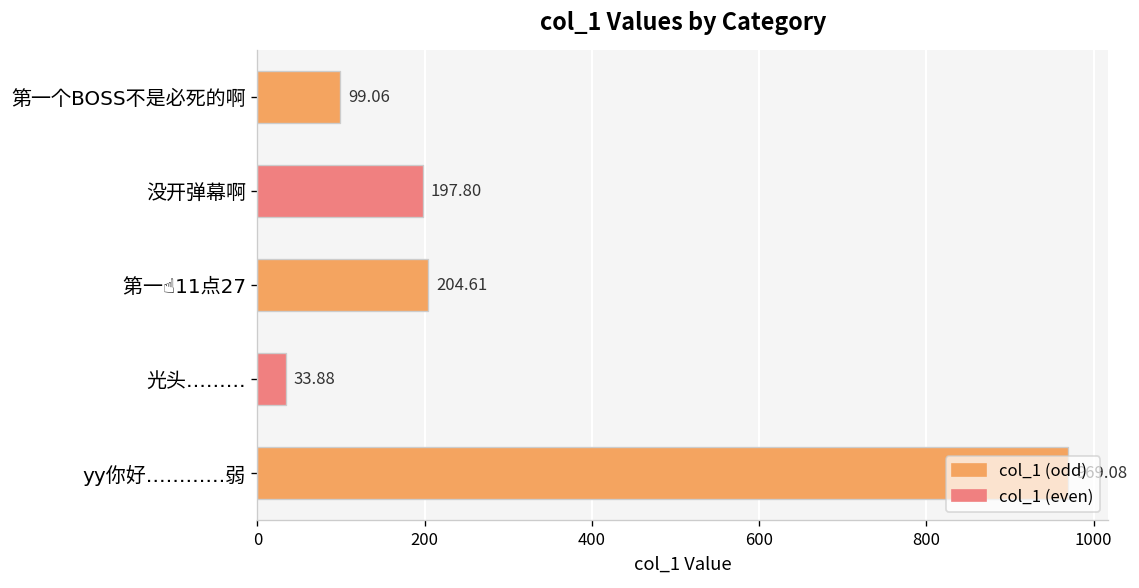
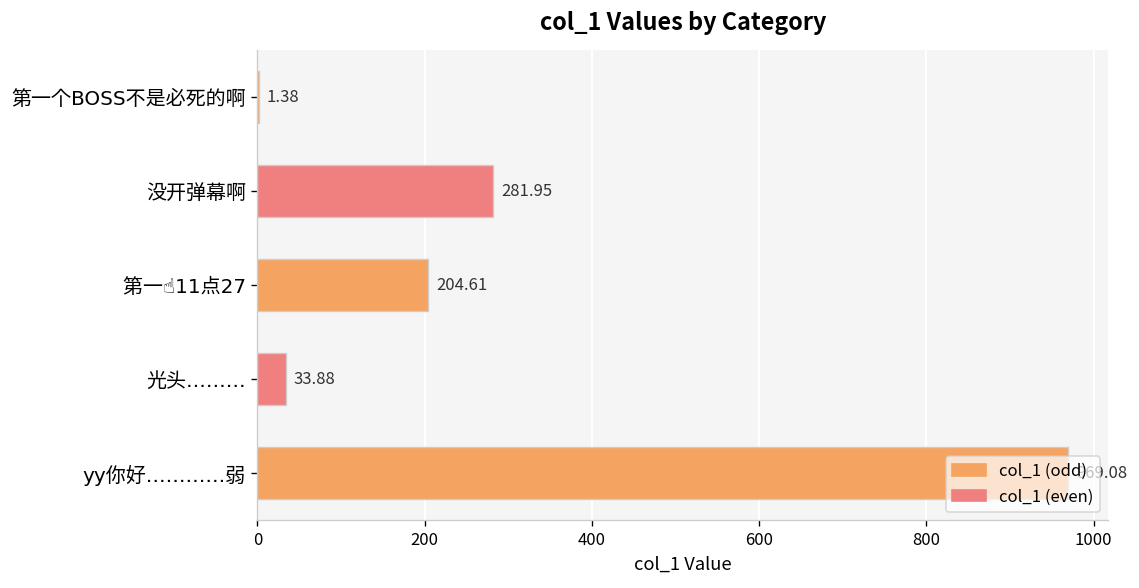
第一个BOSS不是必死的啊: 99.06 -> 1.38
没开弹幕啊: 197.80 -> 281.95
